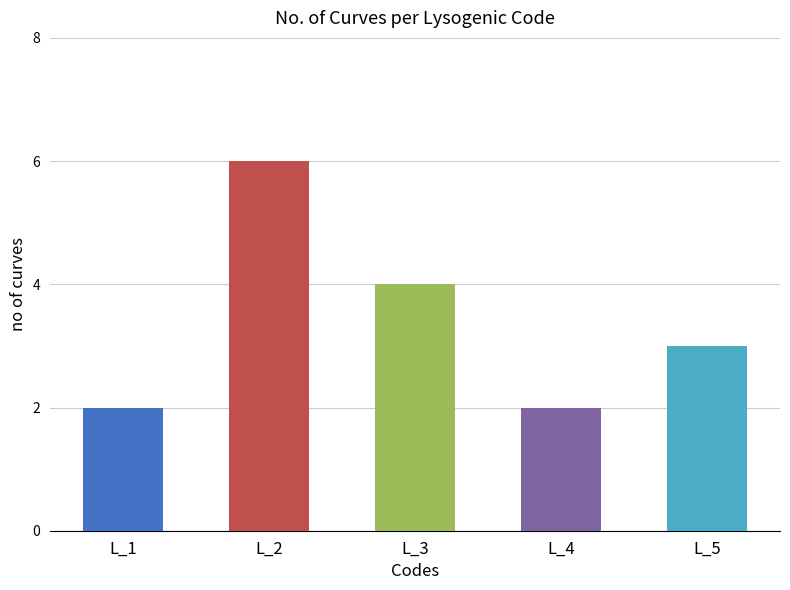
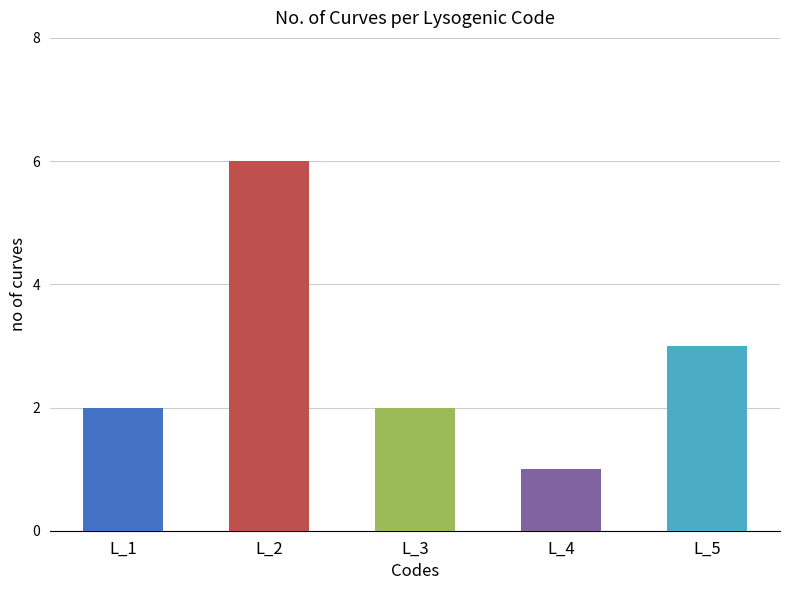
L_3: 4 -> 2
L_4: 2 -> 1
